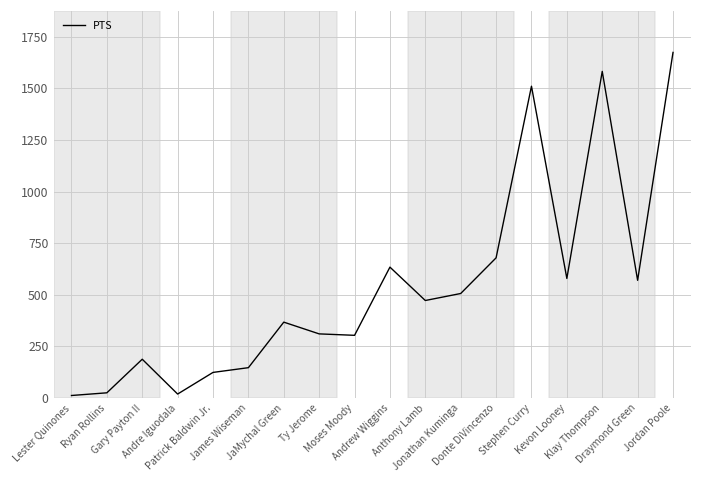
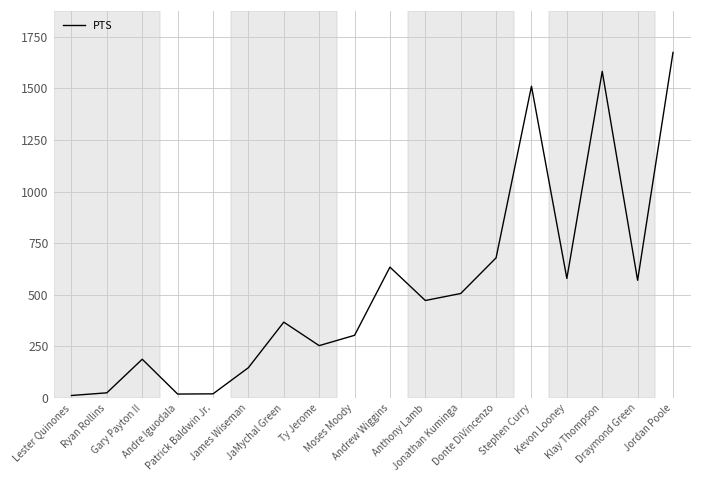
Patrick Baldwin Jr.: 120 -> 20
Ty Jerome: 310 -> 250
